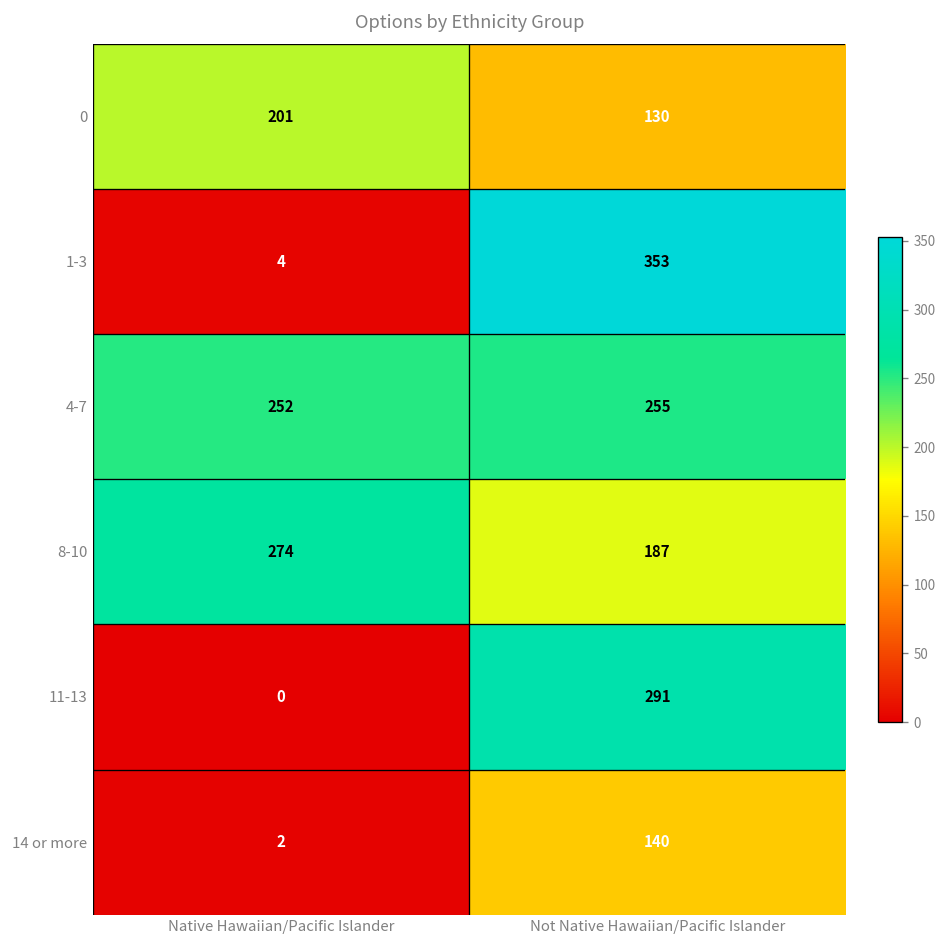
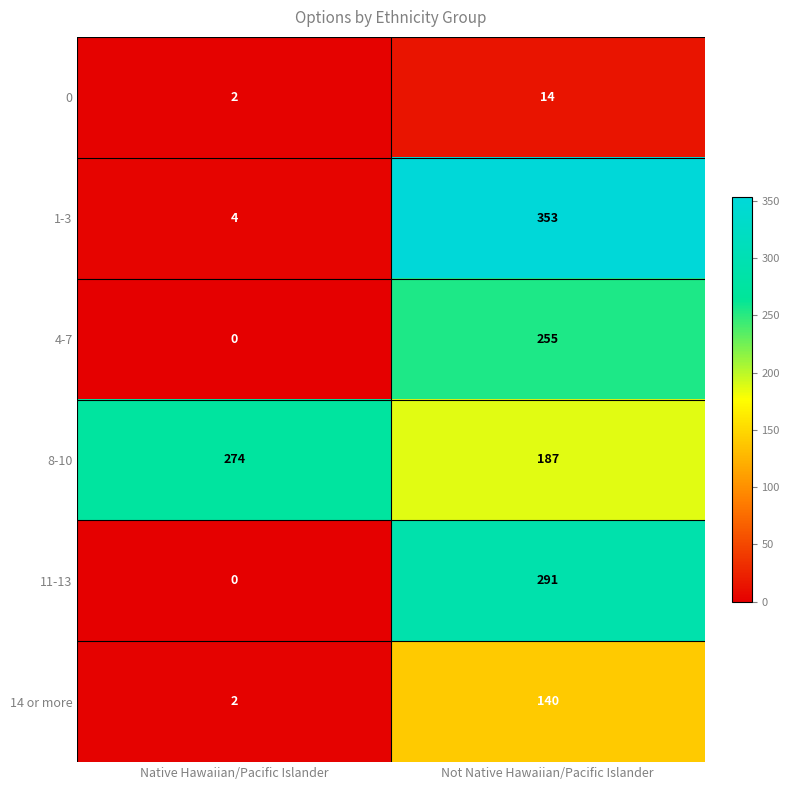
0, Native Hawaiian/Pacific Islander: 201 -> 2
0, Not Native Hawaiian/Pacific Islander: 130 -> 14
4-7, Native Hawaiian/Pacific Islander: 252 -> 0
